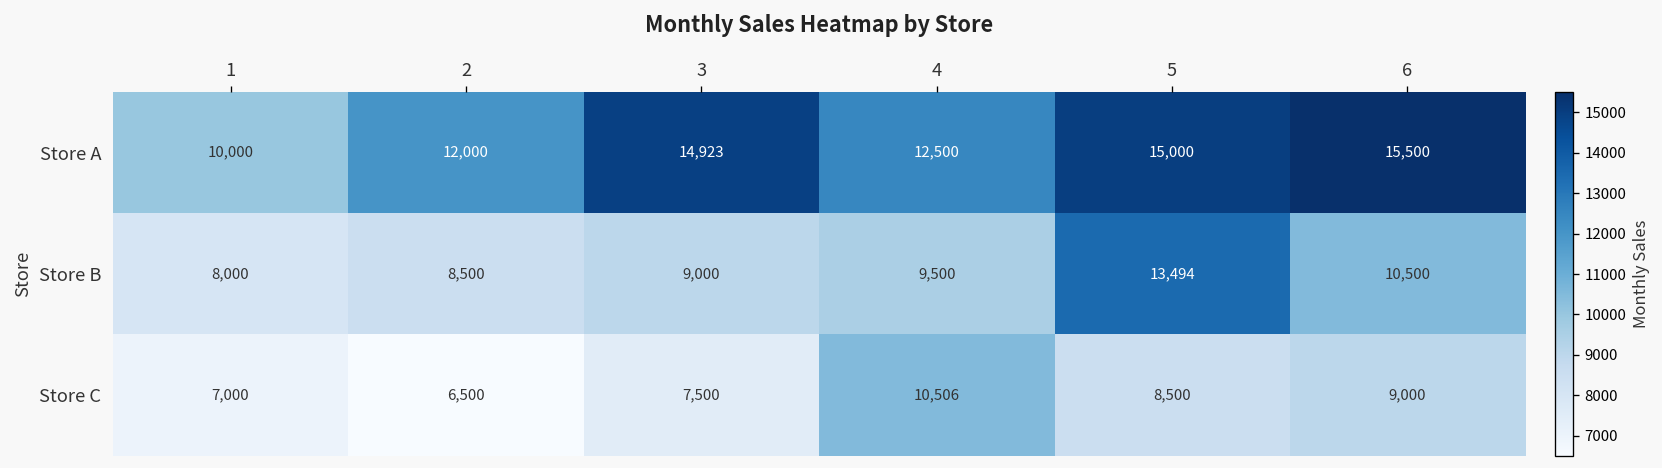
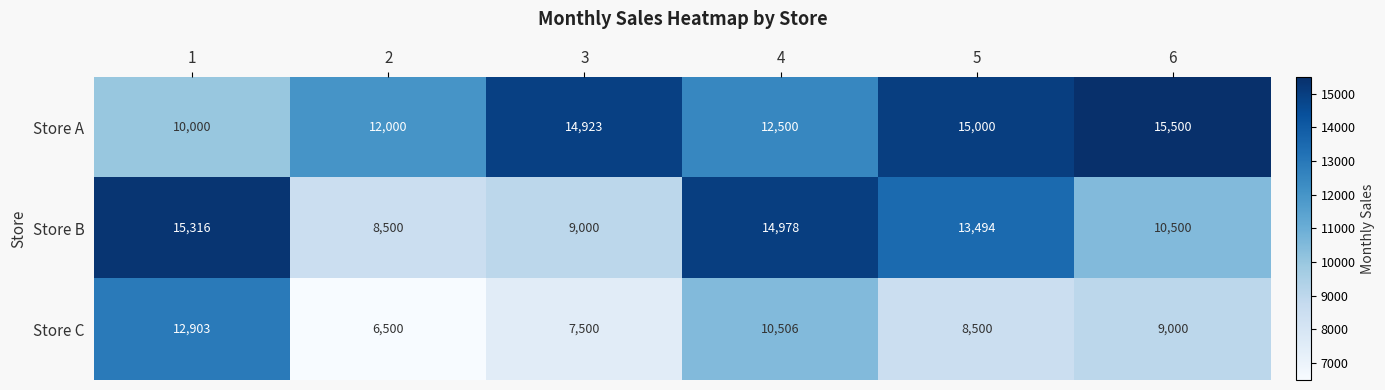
Store B, 1: 8,000 -> 15,316
Store B, 4: 9,500 -> 14,978
Store C, 1: 7,000 -> 12,903
